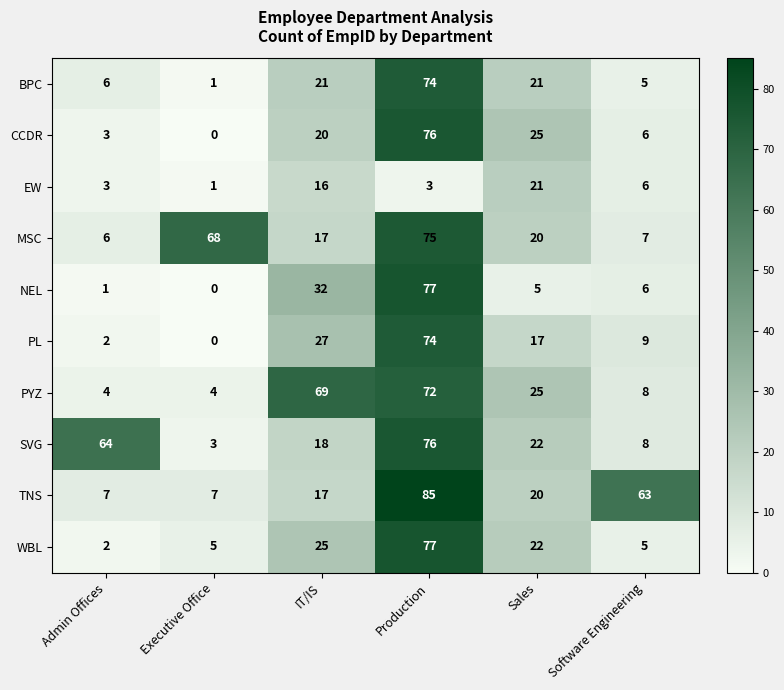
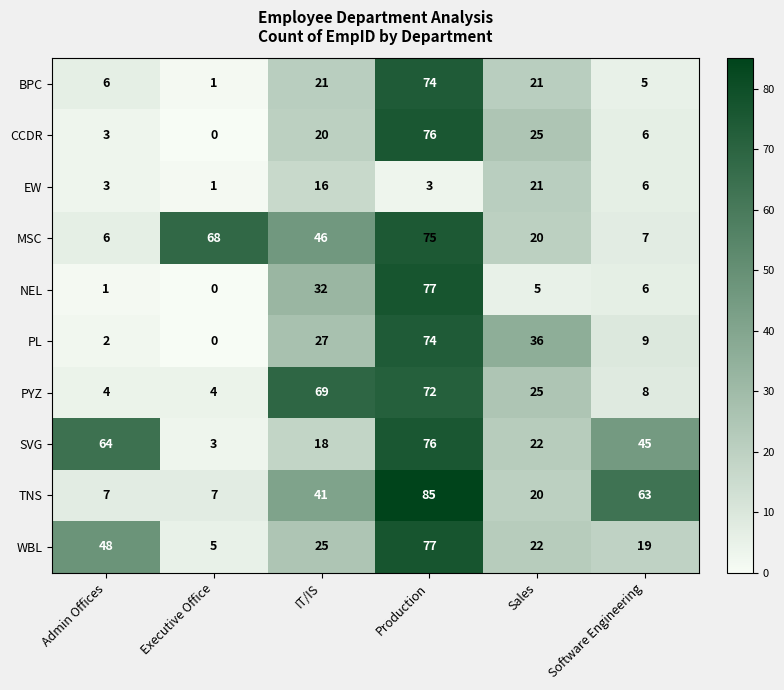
MSC, IT/IS: 17 -> 46
PL, Sales: 17 -> 36
SVG, Software Engineering: 8 -> 45
TNS, IT/IS: 17 -> 41
WBL, Admin Offices: 2 -> 48
WBL, Software Engineering: 5 -> 19
